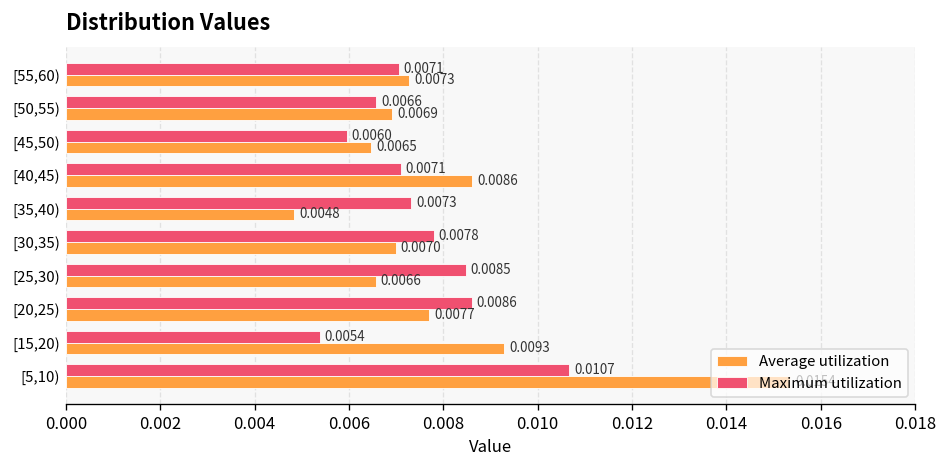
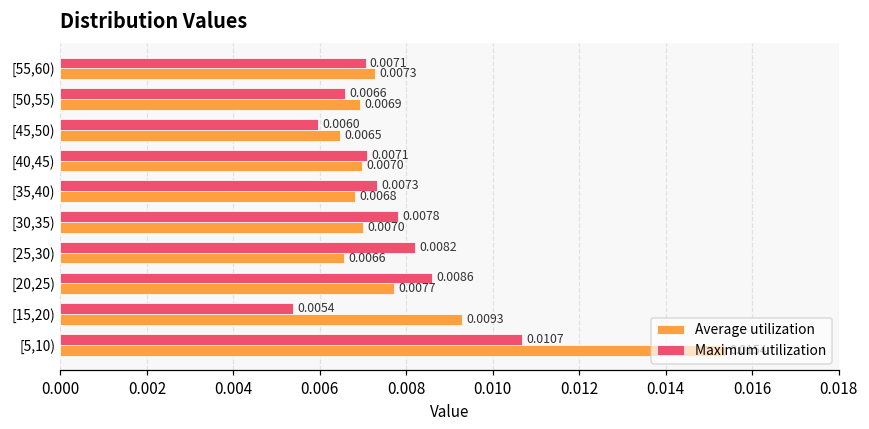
Average utilization, [40,45): 0.0086 -> 0.0070
Average utilization, [35,40): 0.0048 -> 0.0068
Maximum utilization, [25,30): 0.0085 -> 0.0082
